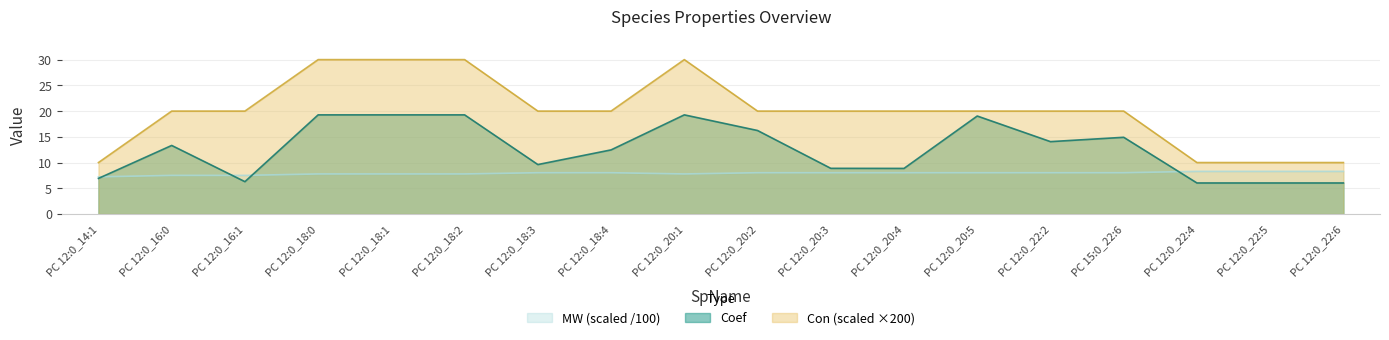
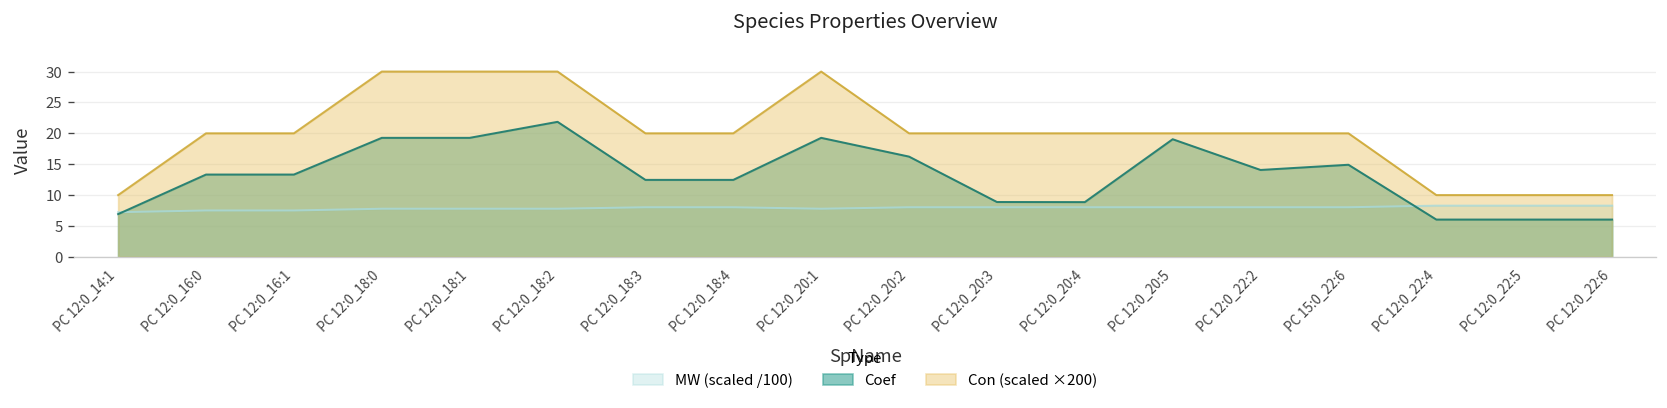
Coef, PC 12:0_16:1: 6 -> 13
Coef, PC 12:0_18:2: 19 -> 22
Coef, PC 12:0_18:3: 10 -> 12
